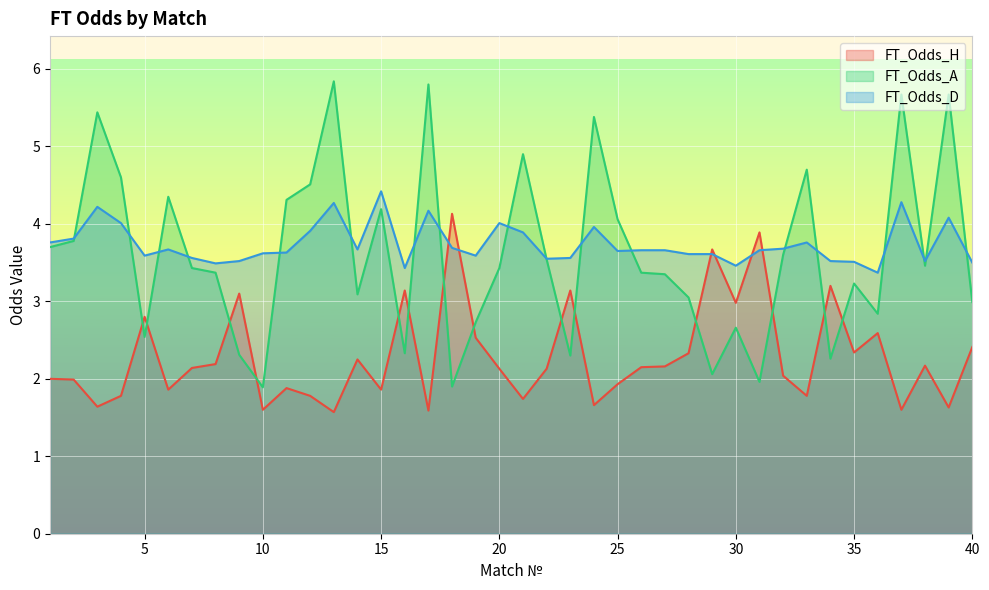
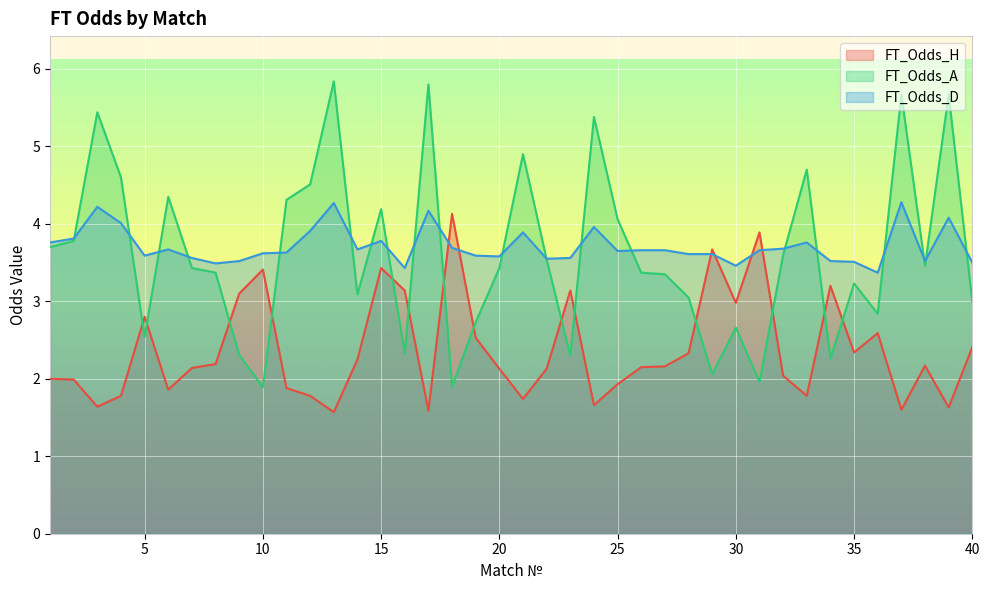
FT_Odds_H, 10: 1.6 -> 3.4
FT_Odds_H, 15: 1.9 -> 3.4
FT_Odds_D, 15: 4.4 -> 3.8
FT_Odds_D, 20: 4.0 -> 3.6
